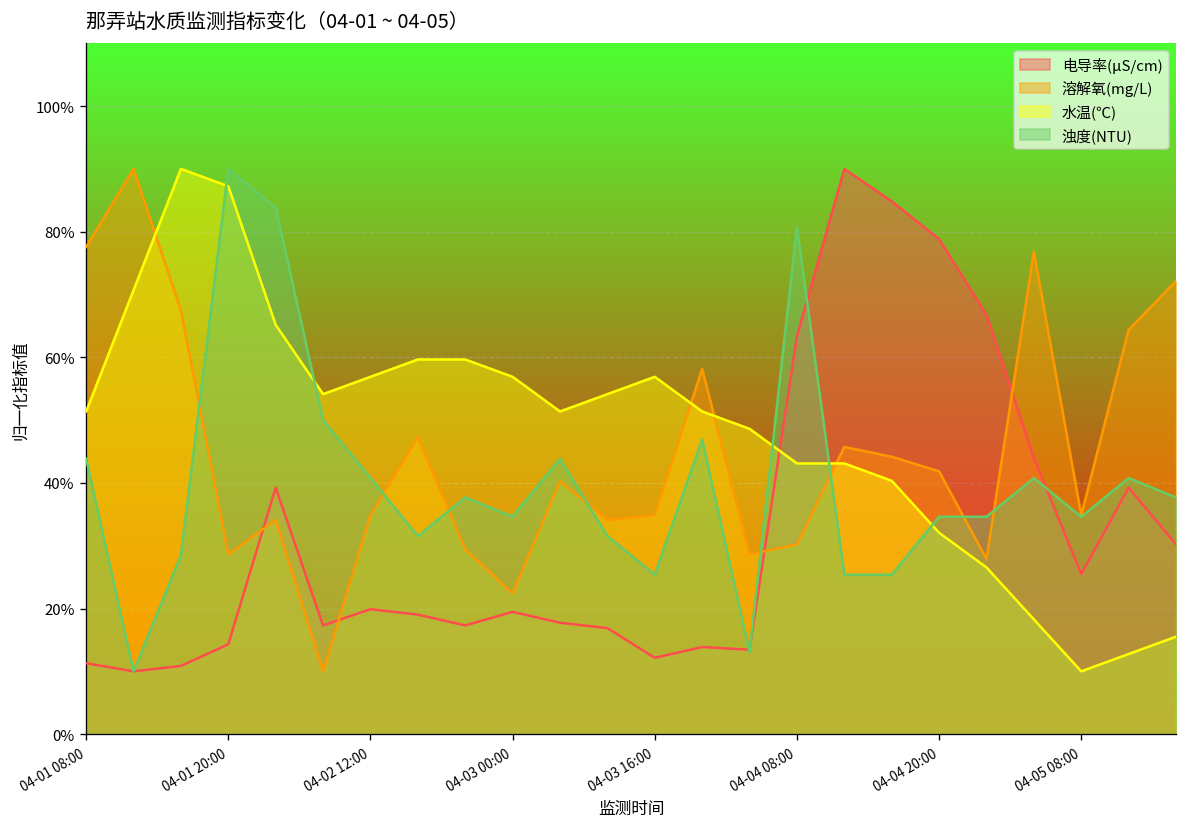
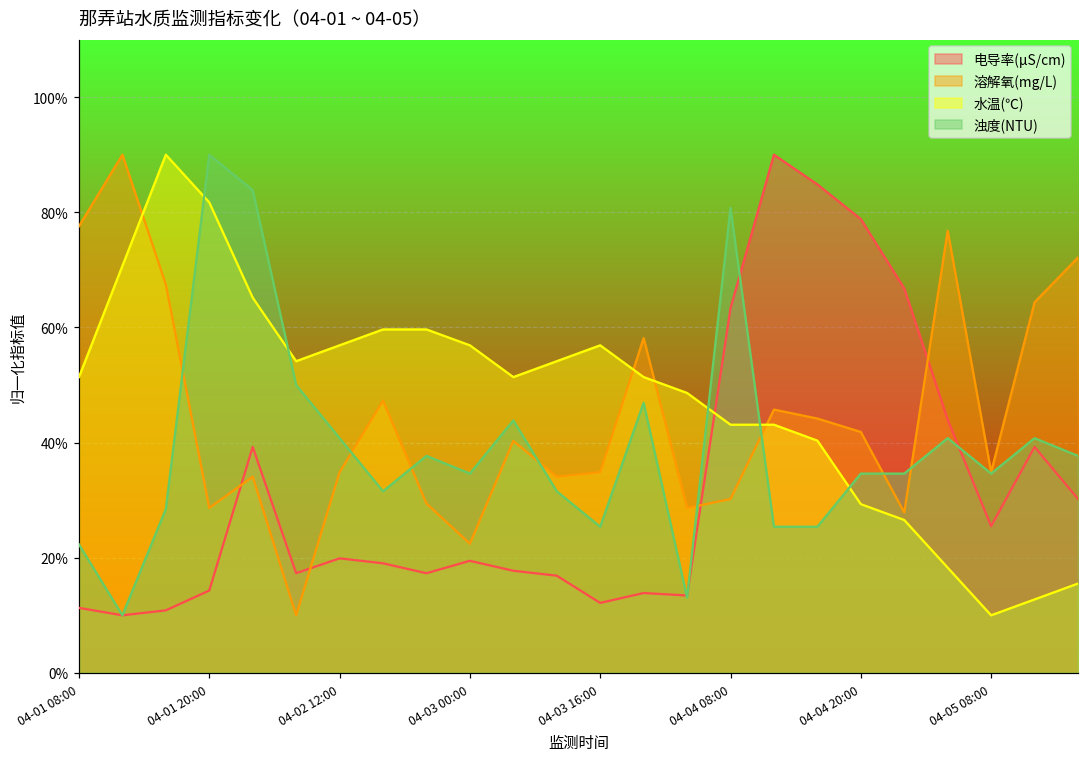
浊度(NTU), 04-01 08:00: 44% -> 22%
水温(℃), 04-01 20:00: 87% -> 82%
水温(℃), 04-04 20:00: 32% -> 29%
